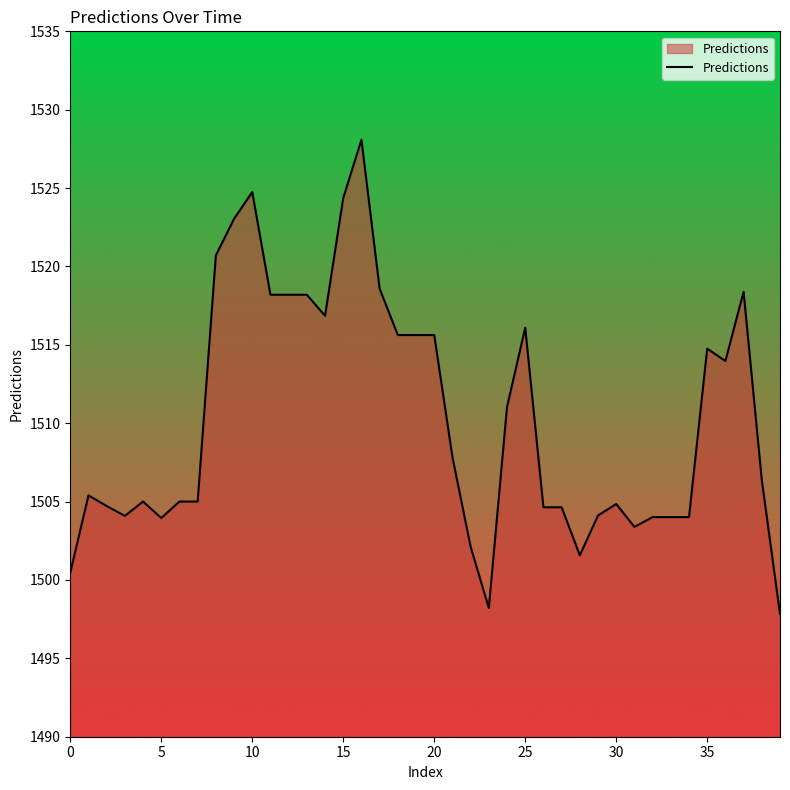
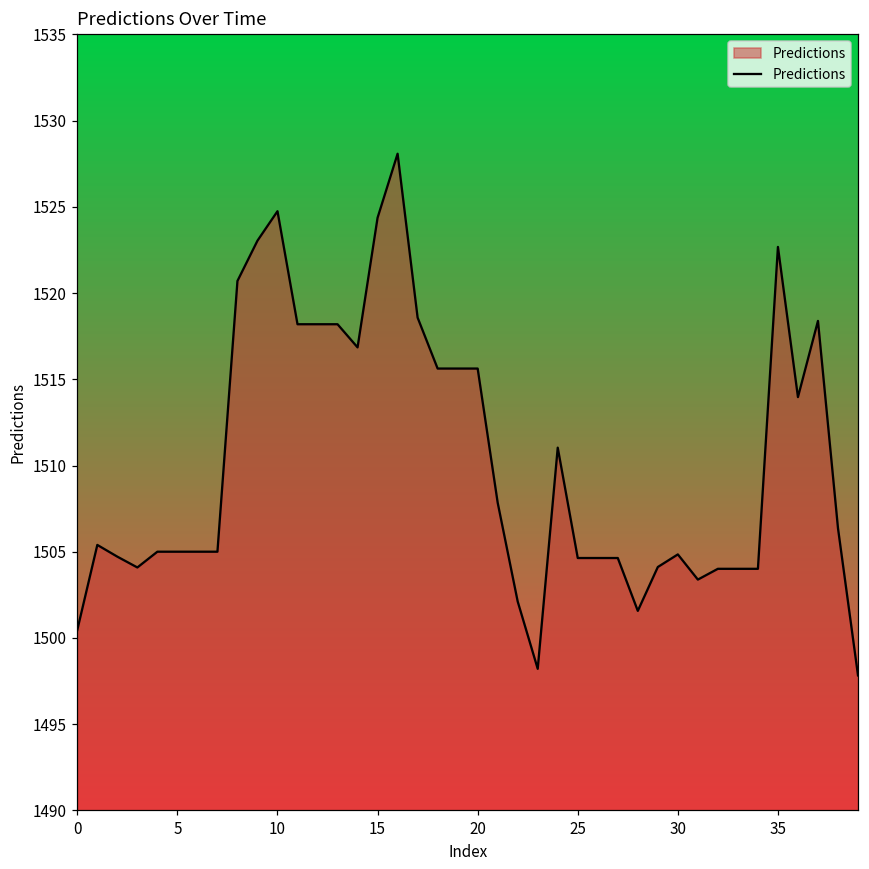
5: 1504.0 -> 1505.0
25: 1516.1 -> 1504.6
35: 1514.8 -> 1522.7
